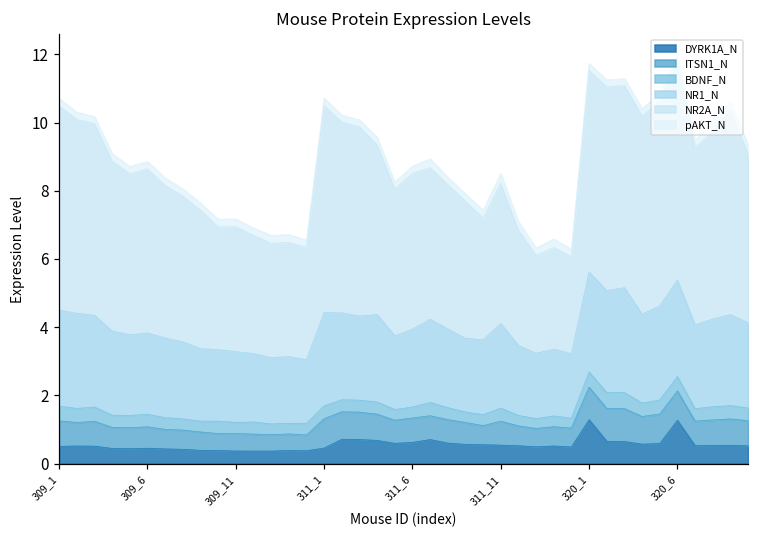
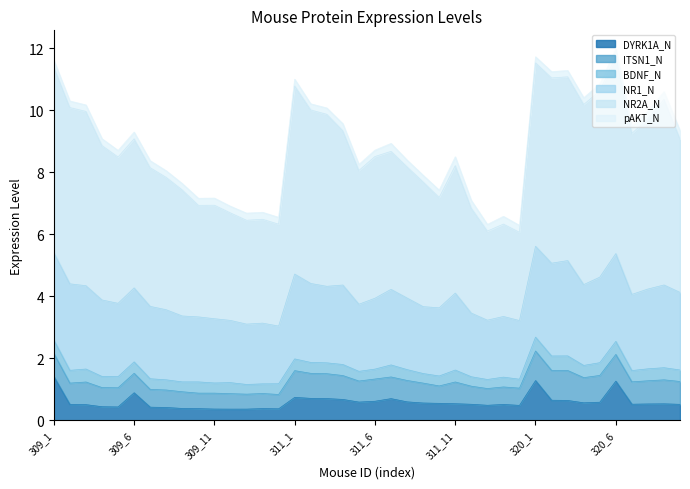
DYRK1A_N, 309_1: 0.5 -> 1.4
DYRK1A_N, 309_6: 0.4 -> 0.9
DYRK1A_N, 311_1: 0.5 -> 0.7
